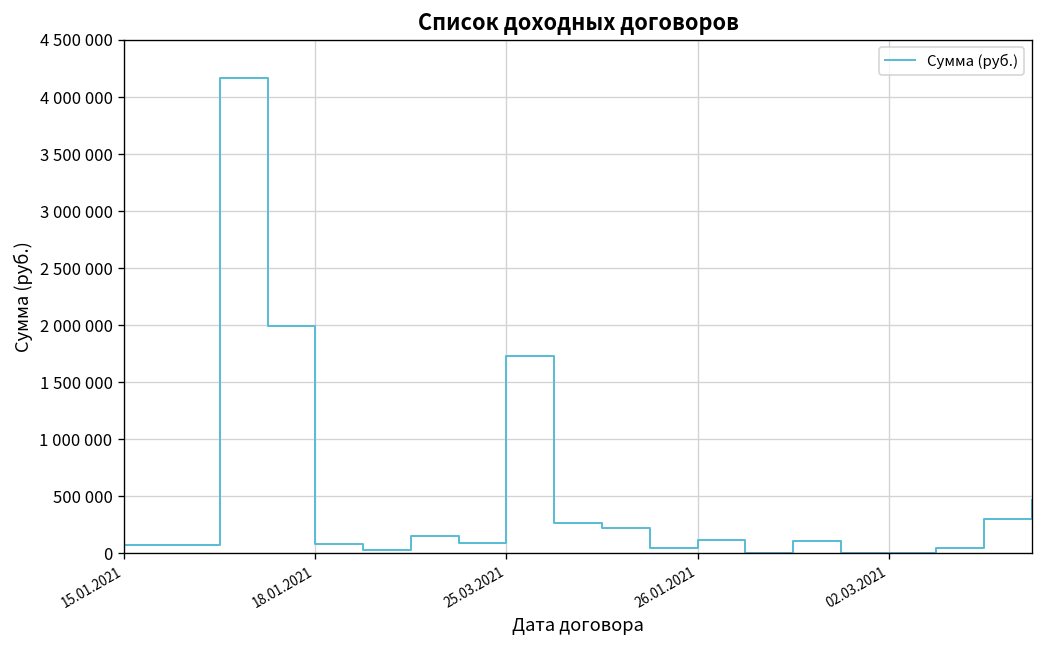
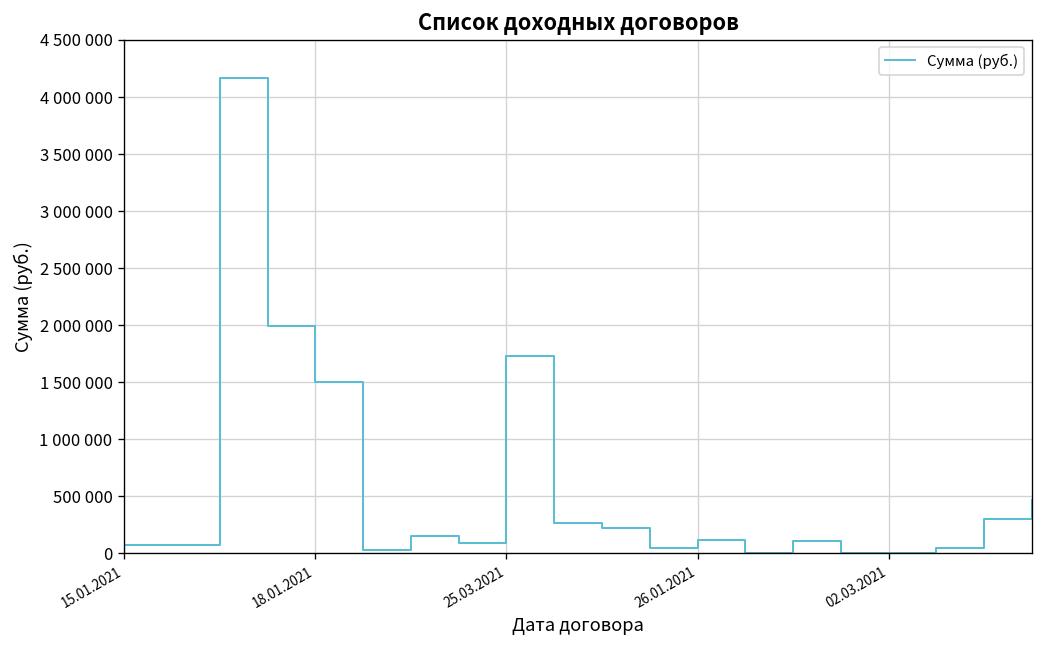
18.01.2021: 100000 -> 1500000
